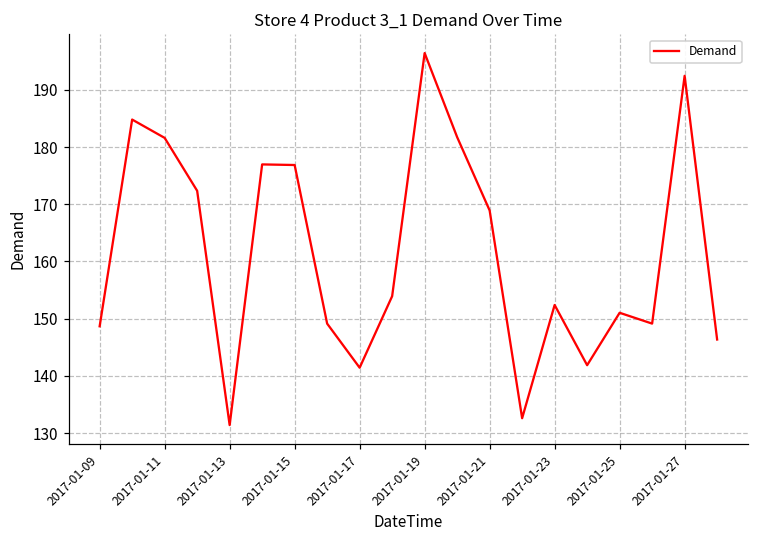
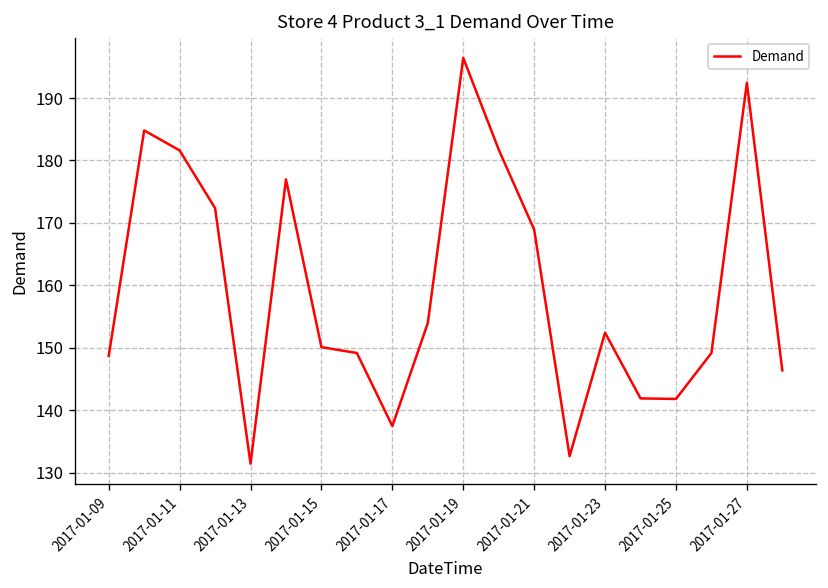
2017-01-15: 177 -> 150
2017-01-17: 141 -> 137
2017-01-25: 151 -> 142
